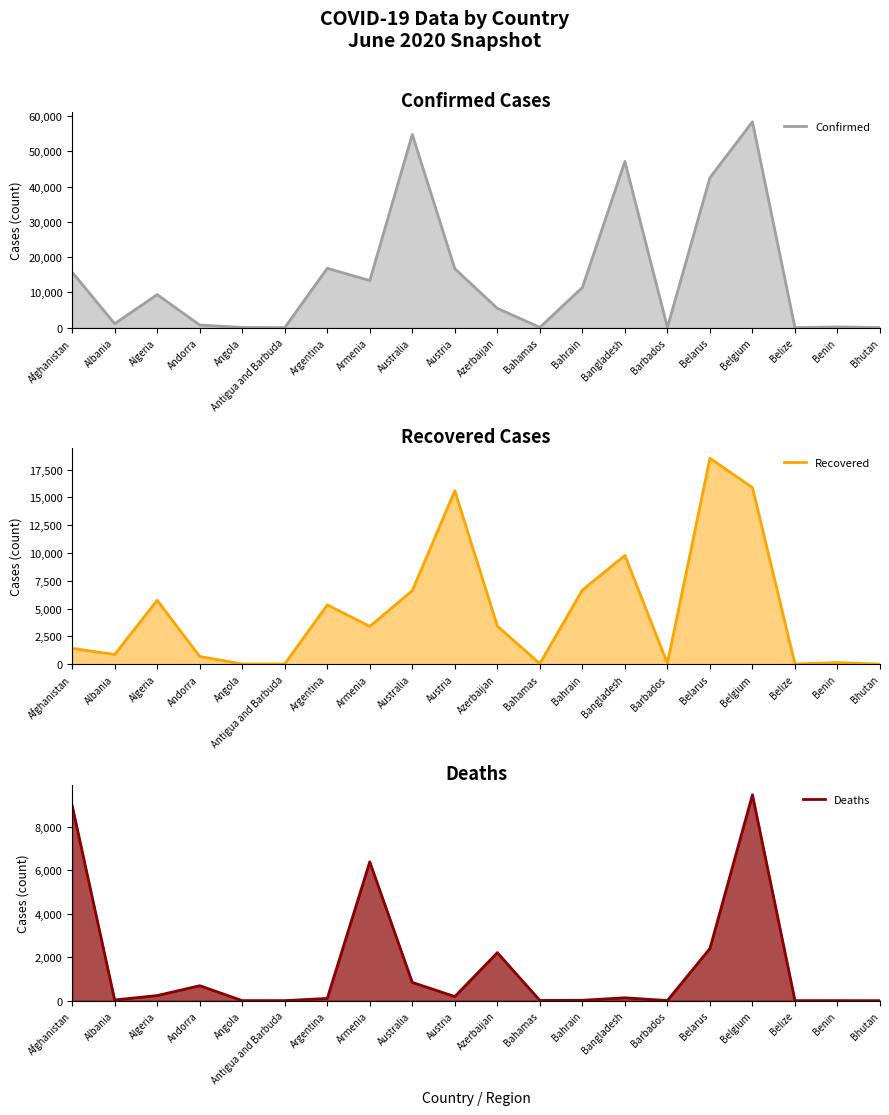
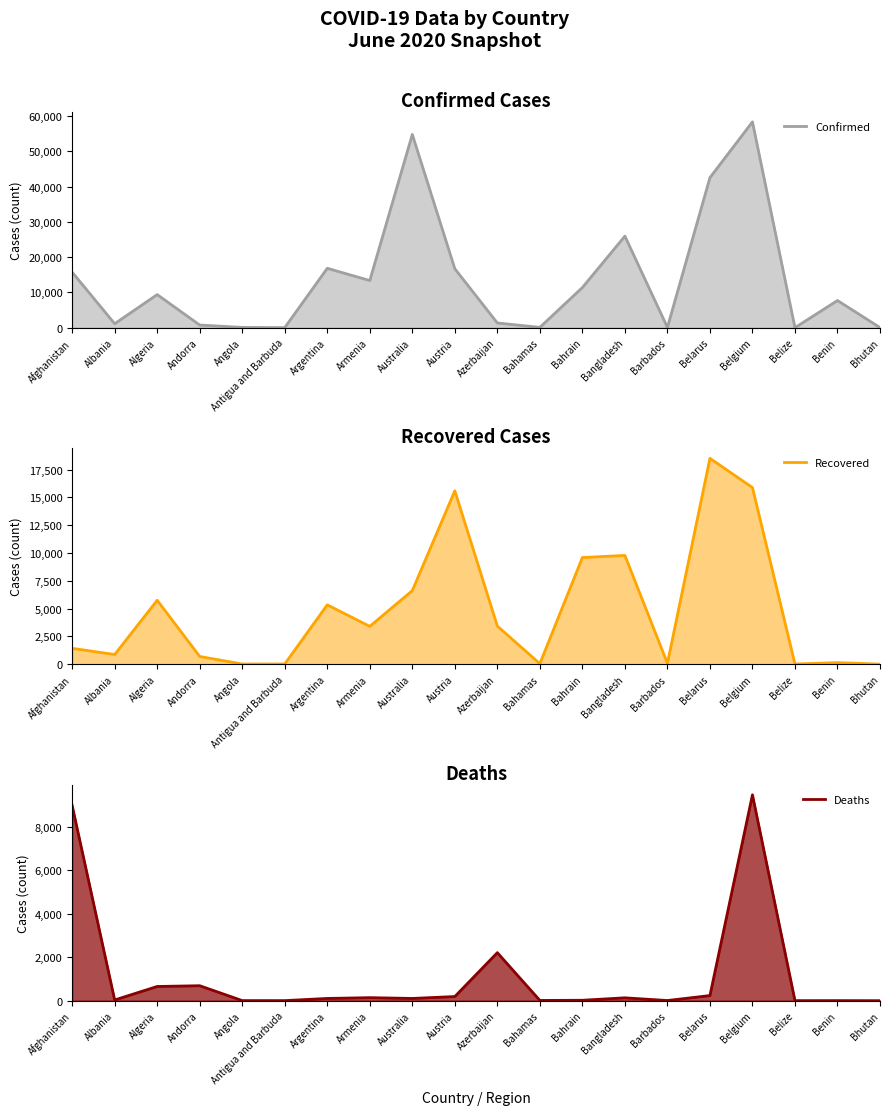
Confirmed Cases, Azerbaijan: 5,000 -> 1,000
Confirmed Cases, Bangladesh: 47,000 -> 26,000
Confirmed Cases, Benin: 0 -> 8,000
Recovered Cases, Bahrain: 6,700 -> 9,600
Deaths, Algeria: 200 -> 700
Deaths, Armenia: 6,400 -> 100
Deaths, Australia: 800 -> 100
Deaths, Belarus: 2,400 -> 200
